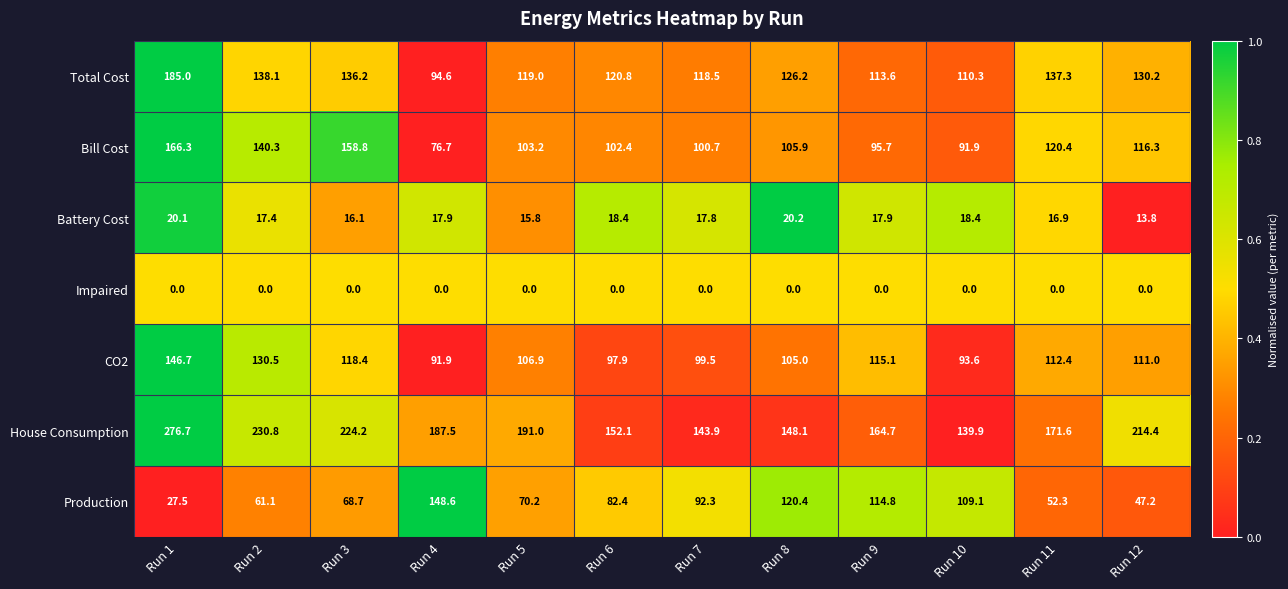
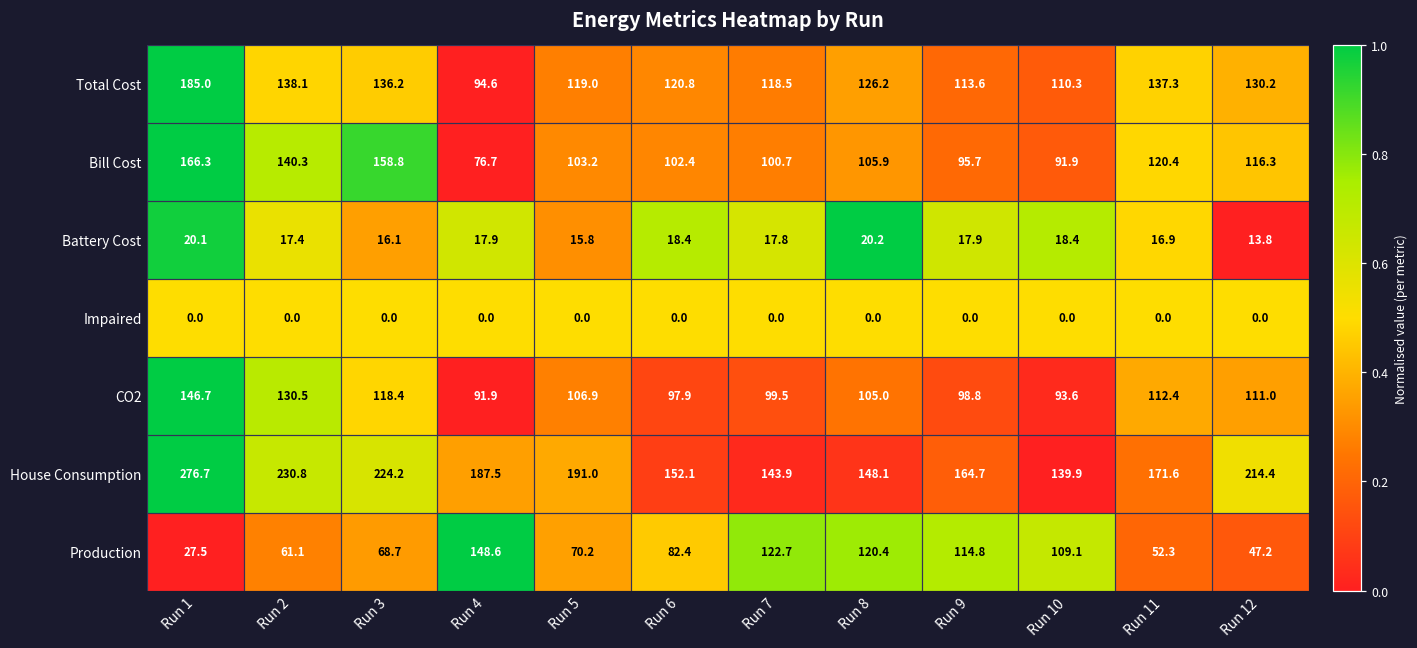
CO2, Run 9: 115.1 -> 98.8
Production, Run 7: 92.3 -> 122.7
